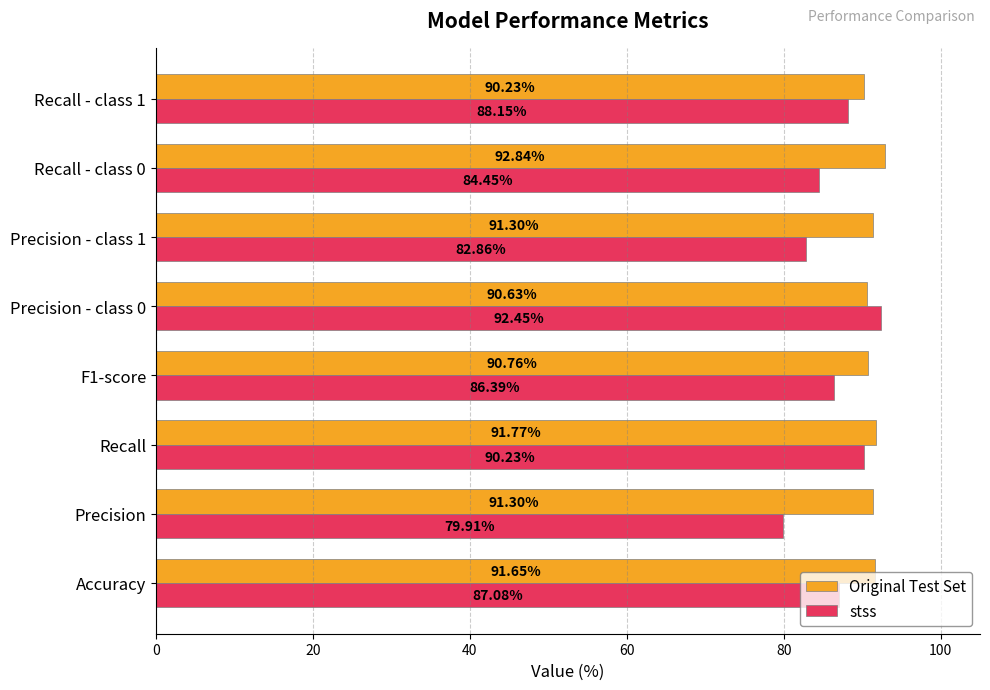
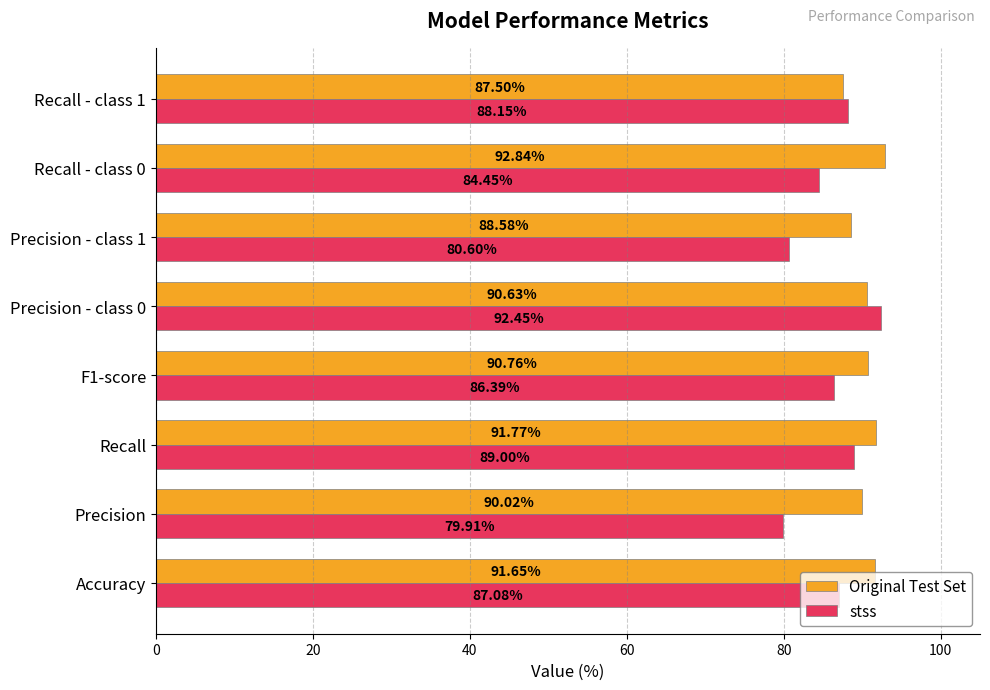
Original Test Set, Recall - class 1: 90.23% -> 87.50%
Original Test Set, Precision - class 1: 91.30% -> 88.58%
stss, Precision - class 1: 82.86% -> 80.60%
stss, Recall: 90.23% -> 89.00%
Original Test Set, Precision: 91.30% -> 90.02%
